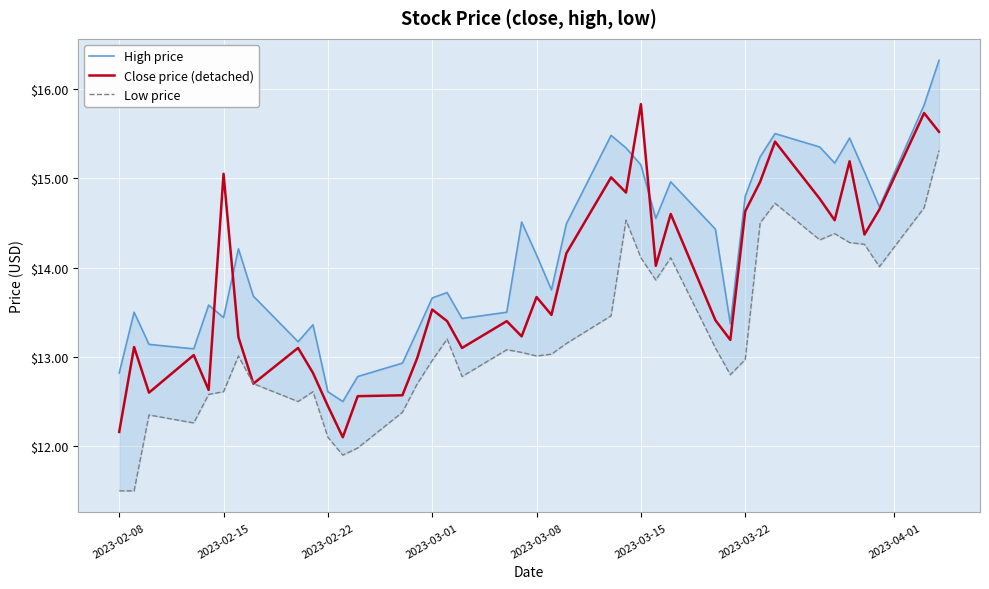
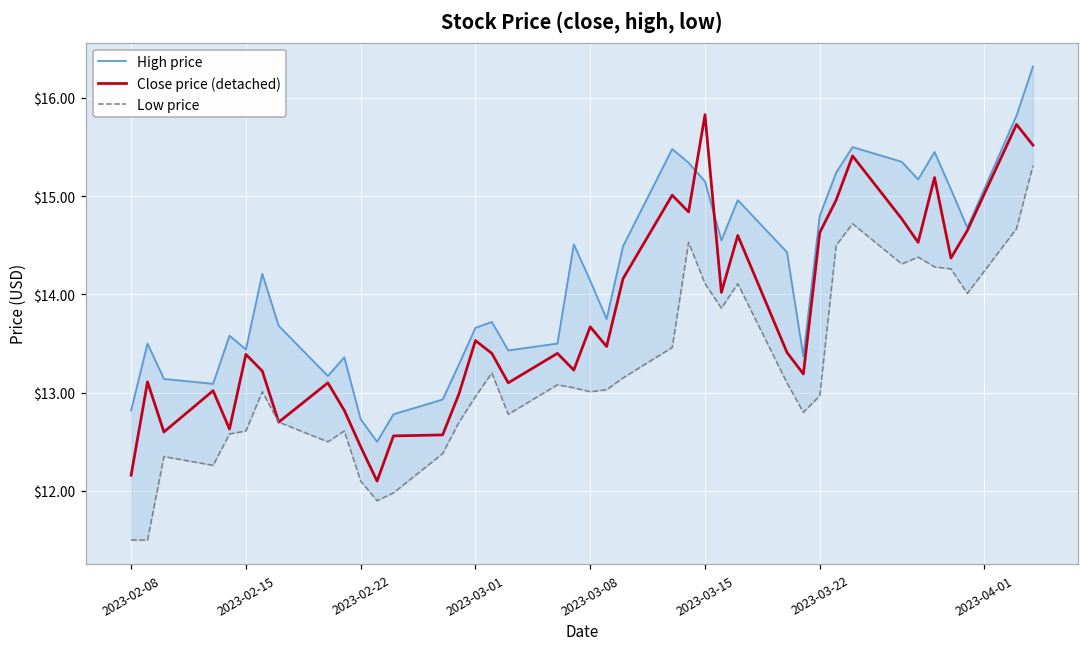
Close price (detached), 2023-02-15: $15.1 -> $13.4
High price, 2023-02-22: $12.6 -> $12.7
